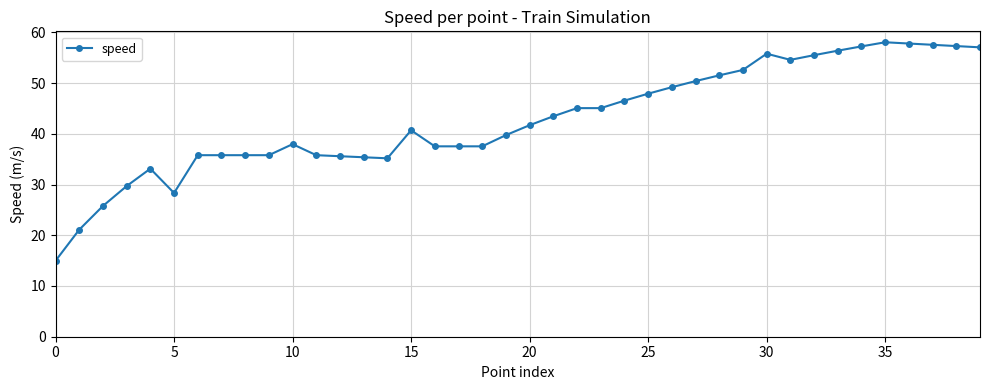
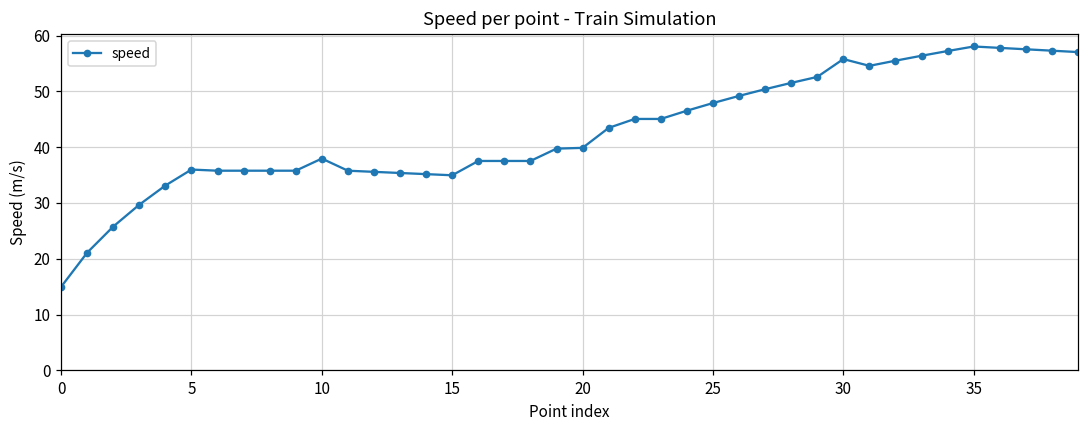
5: 28 -> 36
15: 41 -> 35
20: 42 -> 40
